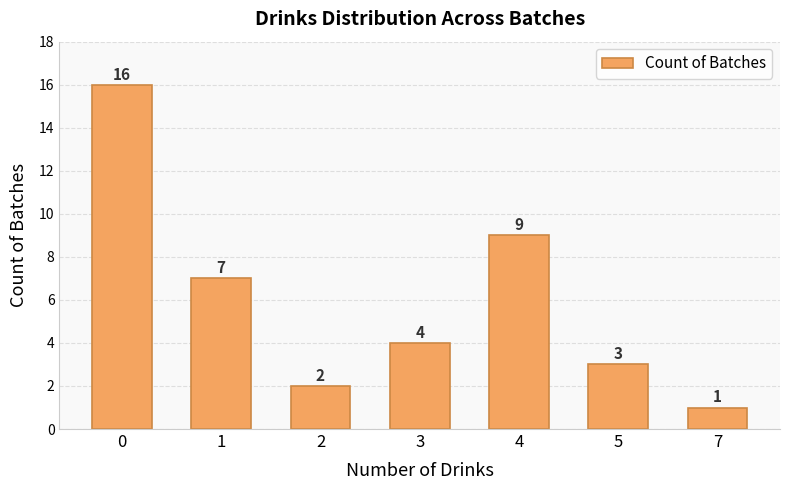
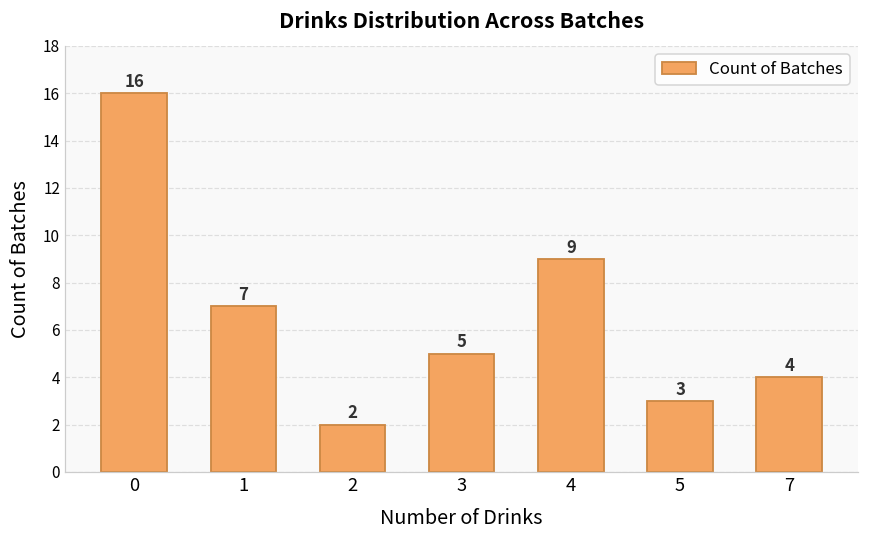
3: 4 -> 5
7: 1 -> 4
